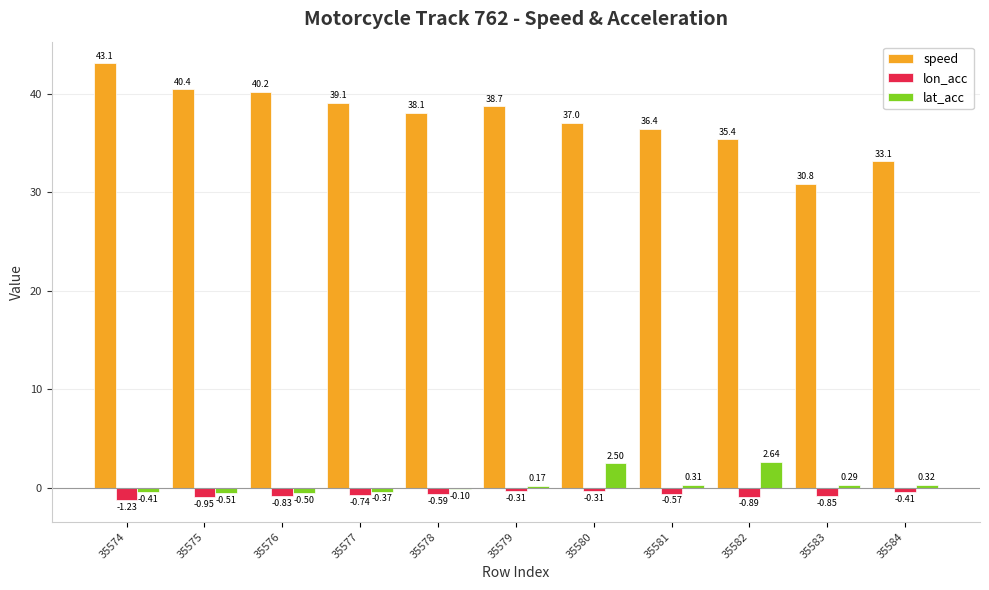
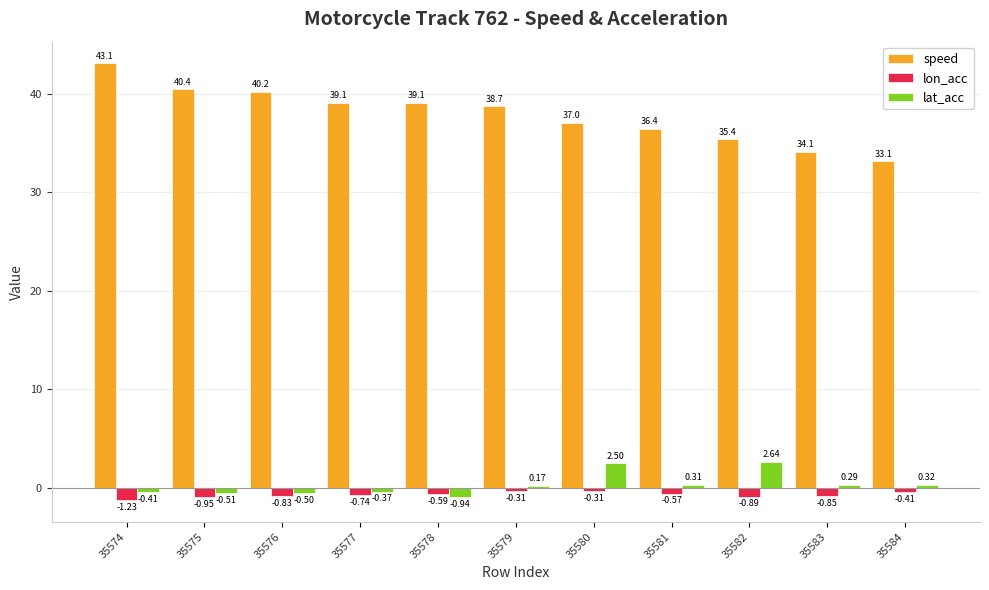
speed, 35578: 38.1 -> 39.1
lat_acc, 35578: -0.10 -> -0.94
speed, 35583: 30.8 -> 34.1
